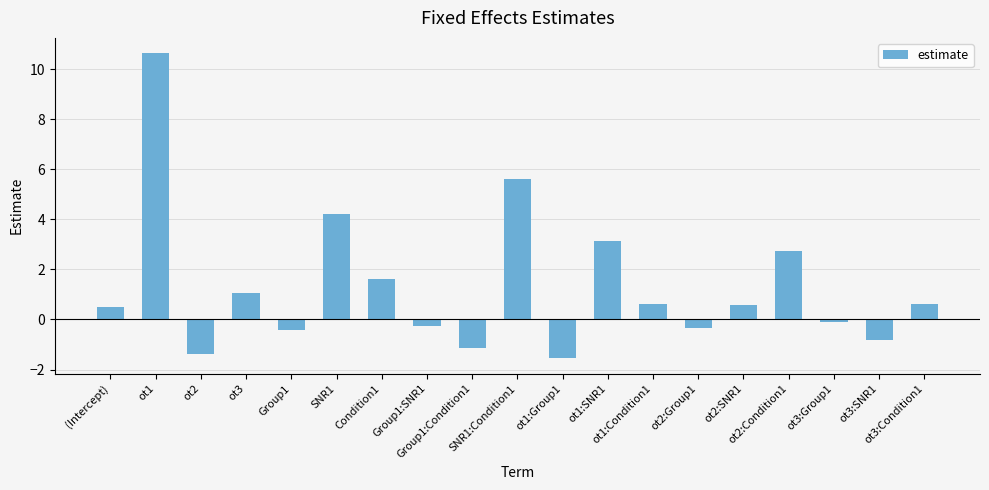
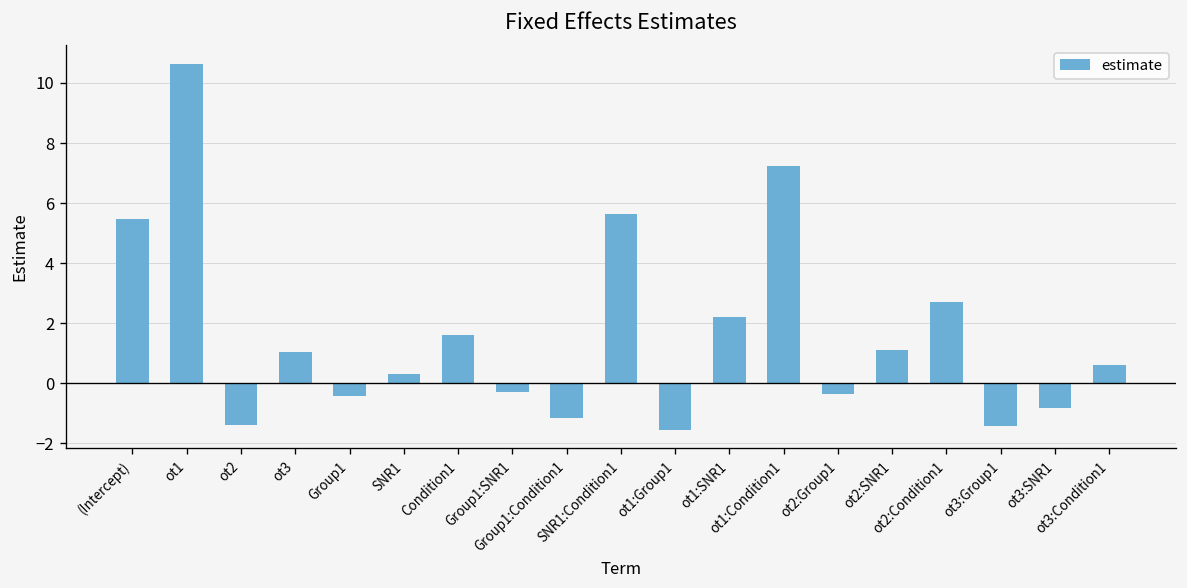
(Intercept): 0.5 -> 5.5
SNR1: 4.2 -> 0.3
ot1:SNR1: 3.1 -> 2.2
ot1:Condition1: 0.6 -> 7.2
ot2:SNR1: 0.6 -> 1.1
ot3:Group1: -0.1 -> -1.4
